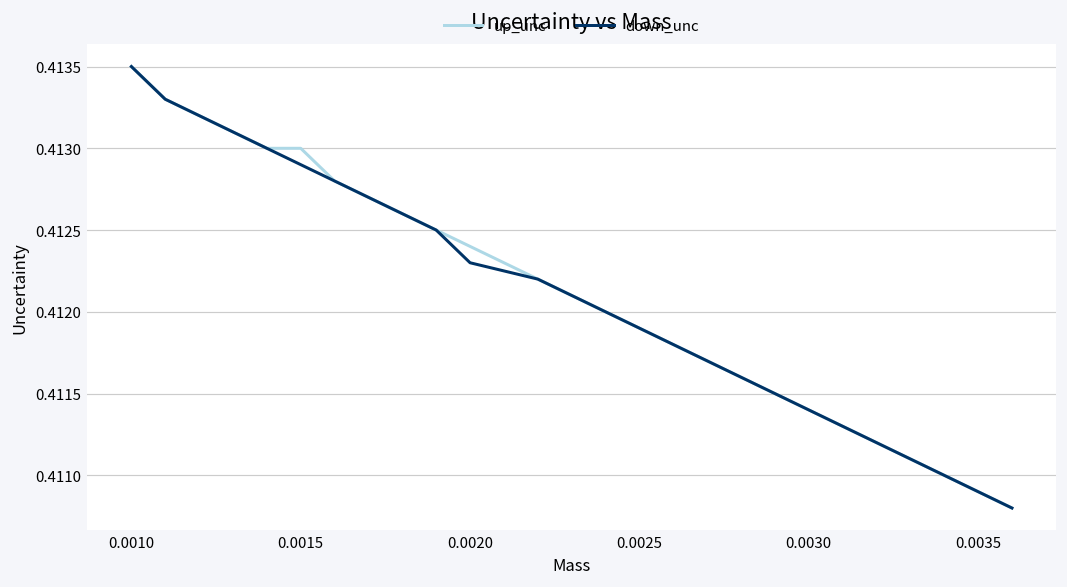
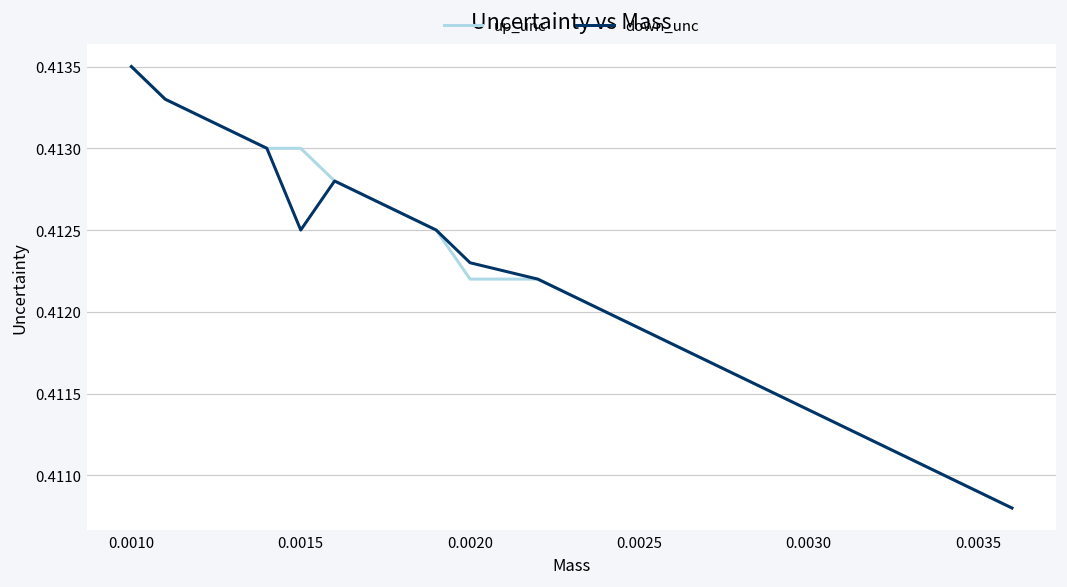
down_unc, 0.0015: 0.4129 -> 0.4125
up_unc, 0.0020: 0.4124 -> 0.4122
